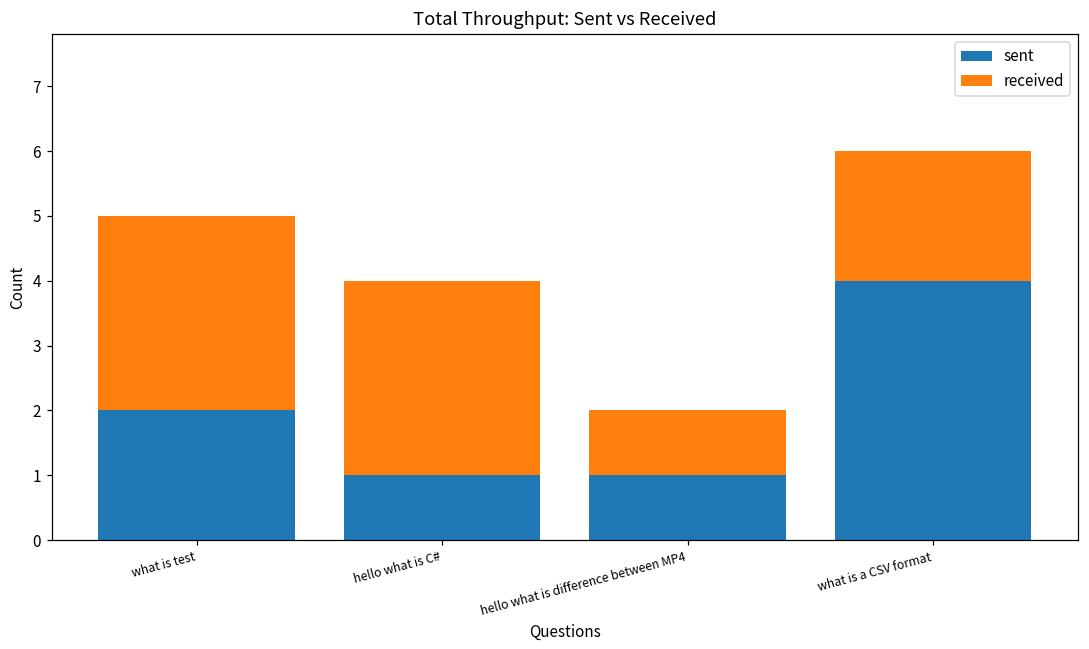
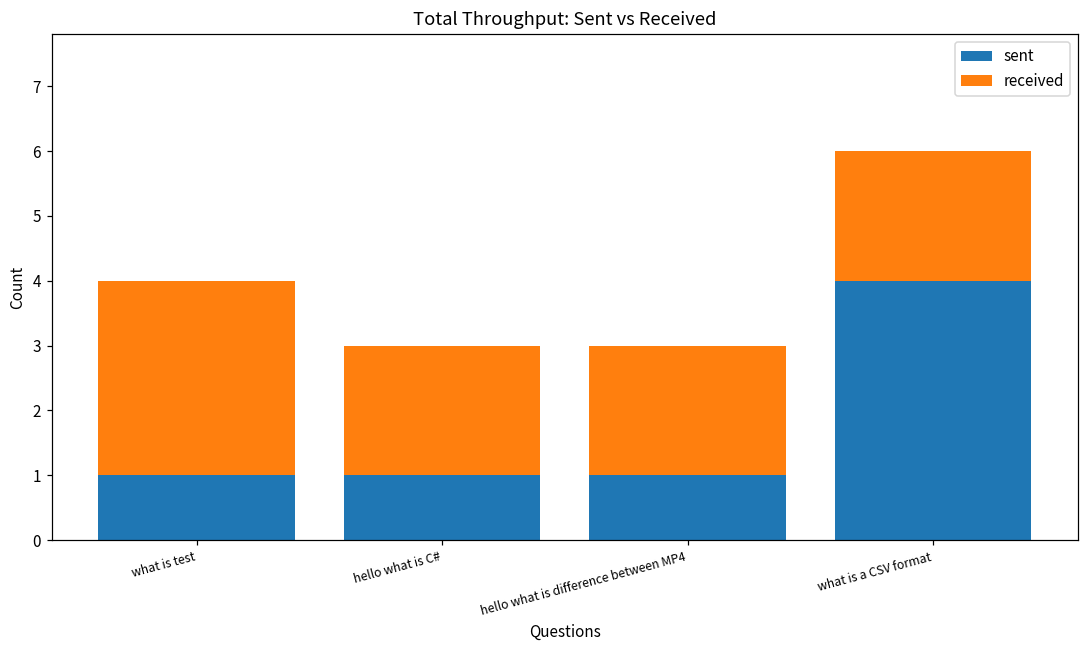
sent, what is test: 2 -> 1
received, hello what is C#: 3 -> 2
received, hello what is difference between MP4: 1 -> 2
